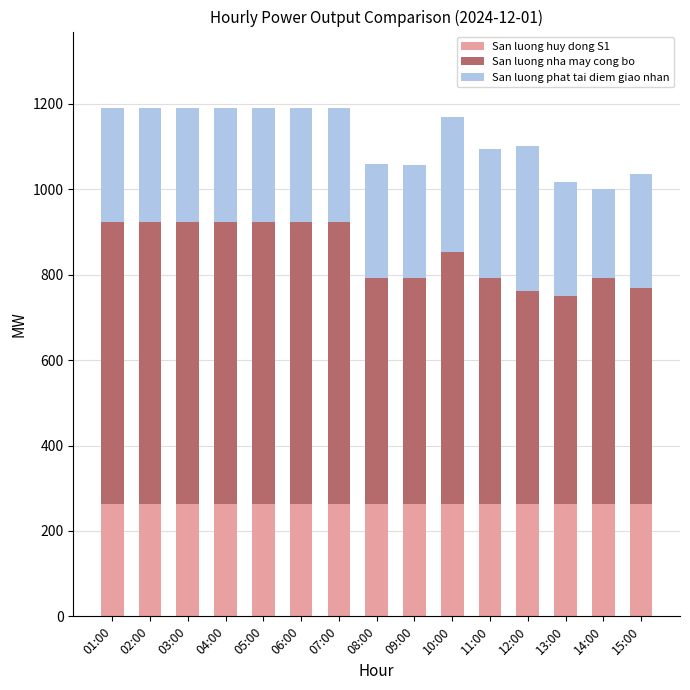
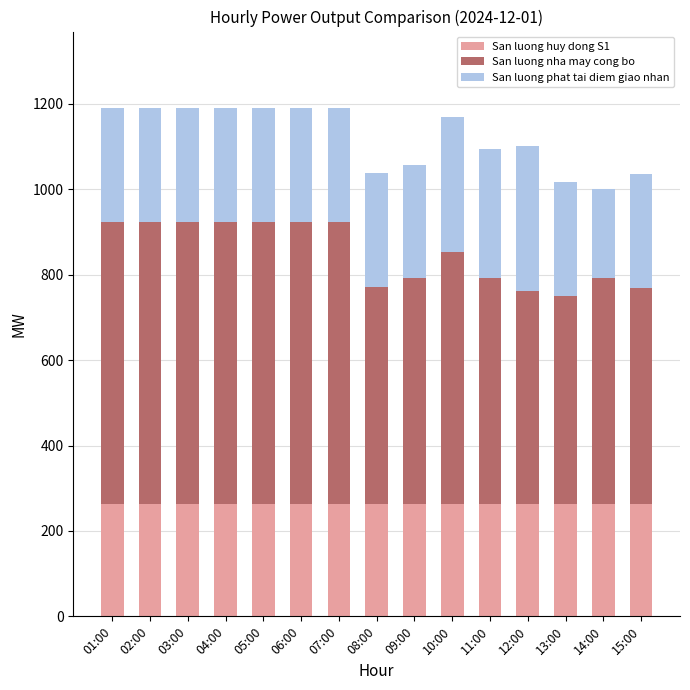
San luong nha may cong bo, 08:00: 530 -> 510
